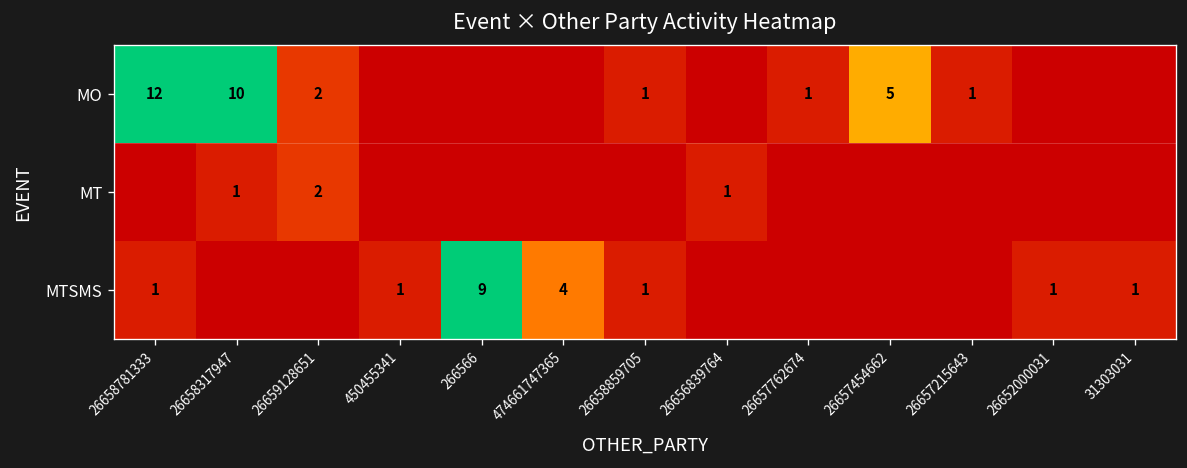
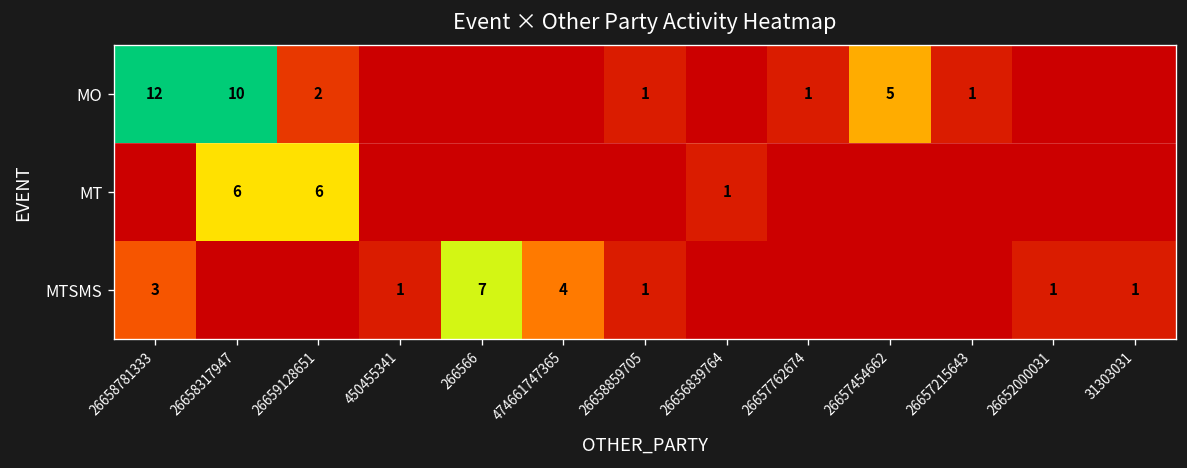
MT, 26658317947: 1 -> 6
MT, 26659128651: 2 -> 6
MTSMS, 26658781333: 1 -> 3
MTSMS, 266566: 9 -> 7
